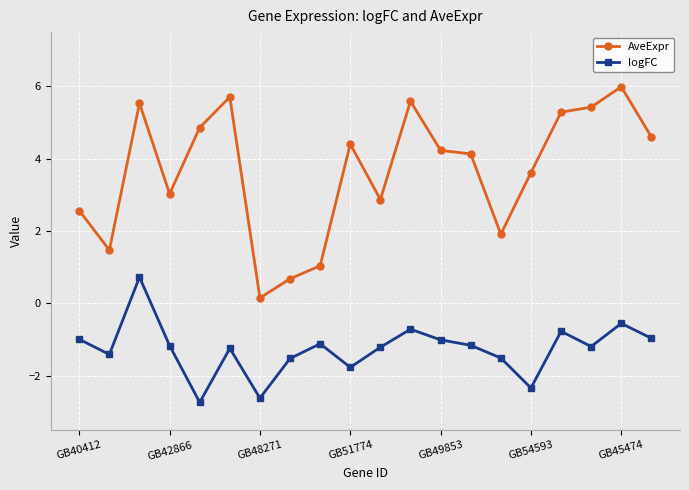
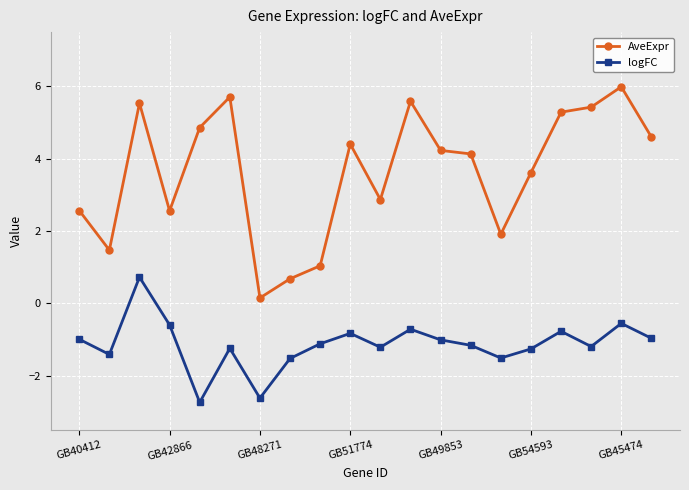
AveExpr, GB42866: 3.0 -> 2.6
logFC, GB42866: -1.2 -> -0.6
logFC, GB51774: -1.8 -> -0.8
logFC, GB54593: -2.3 -> -1.3
